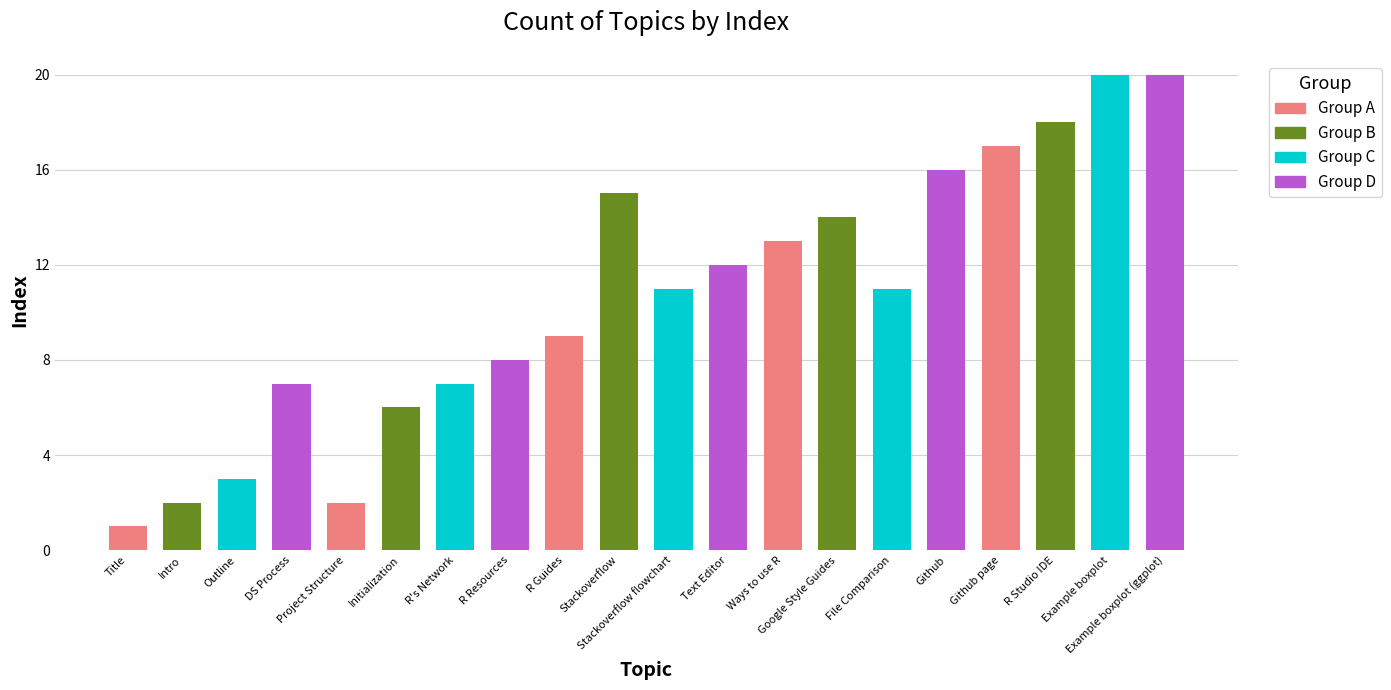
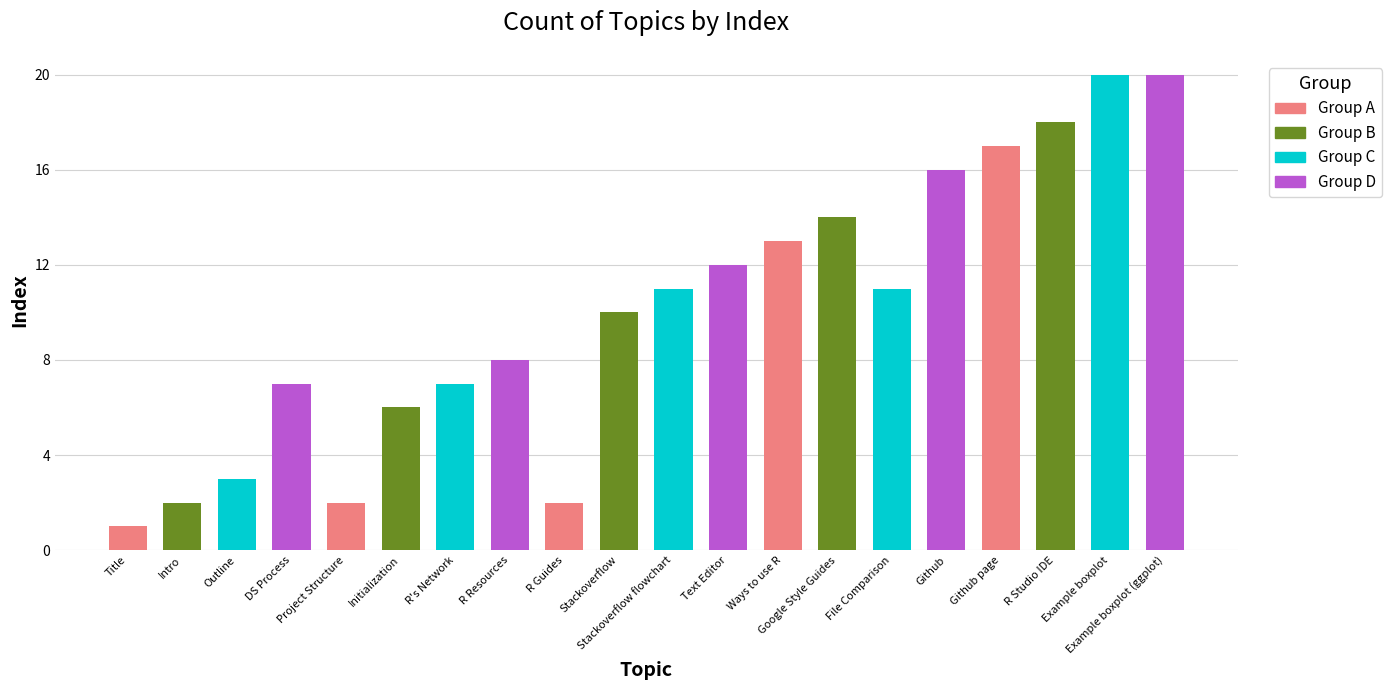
R Guides: 9 -> 2
Stackoverflow: 15 -> 10
